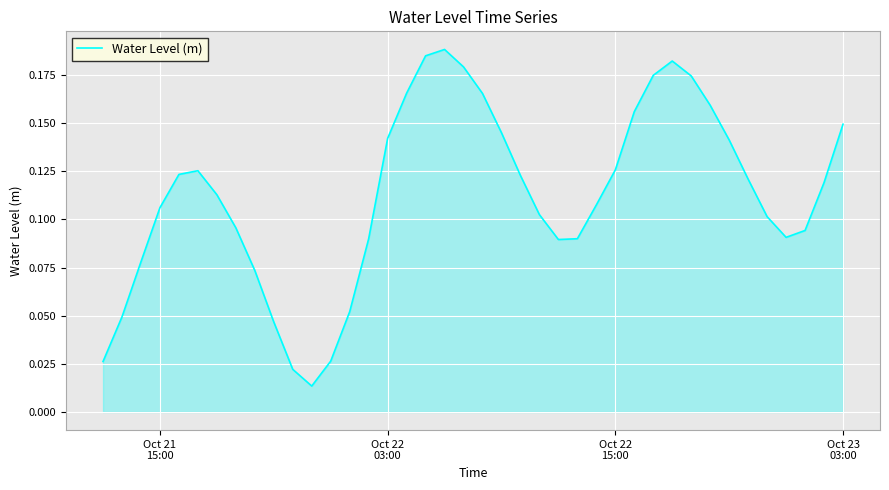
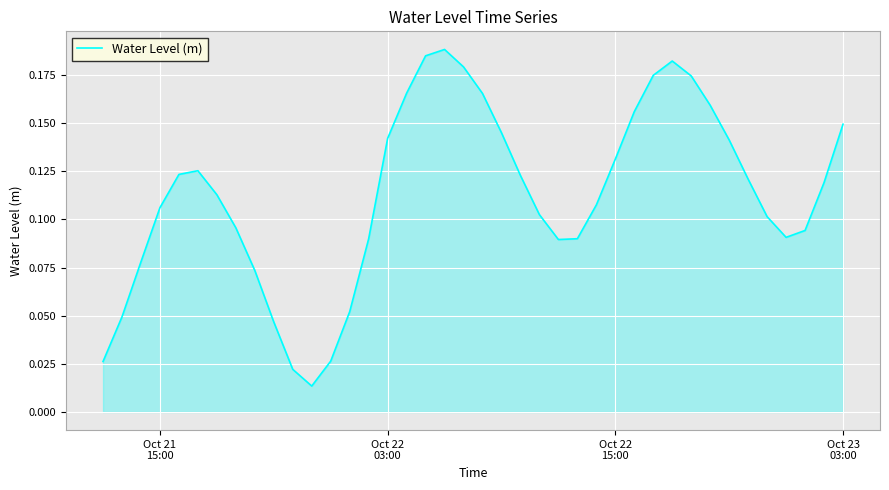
Oct 22 15:00: 0.126 -> 0.131
